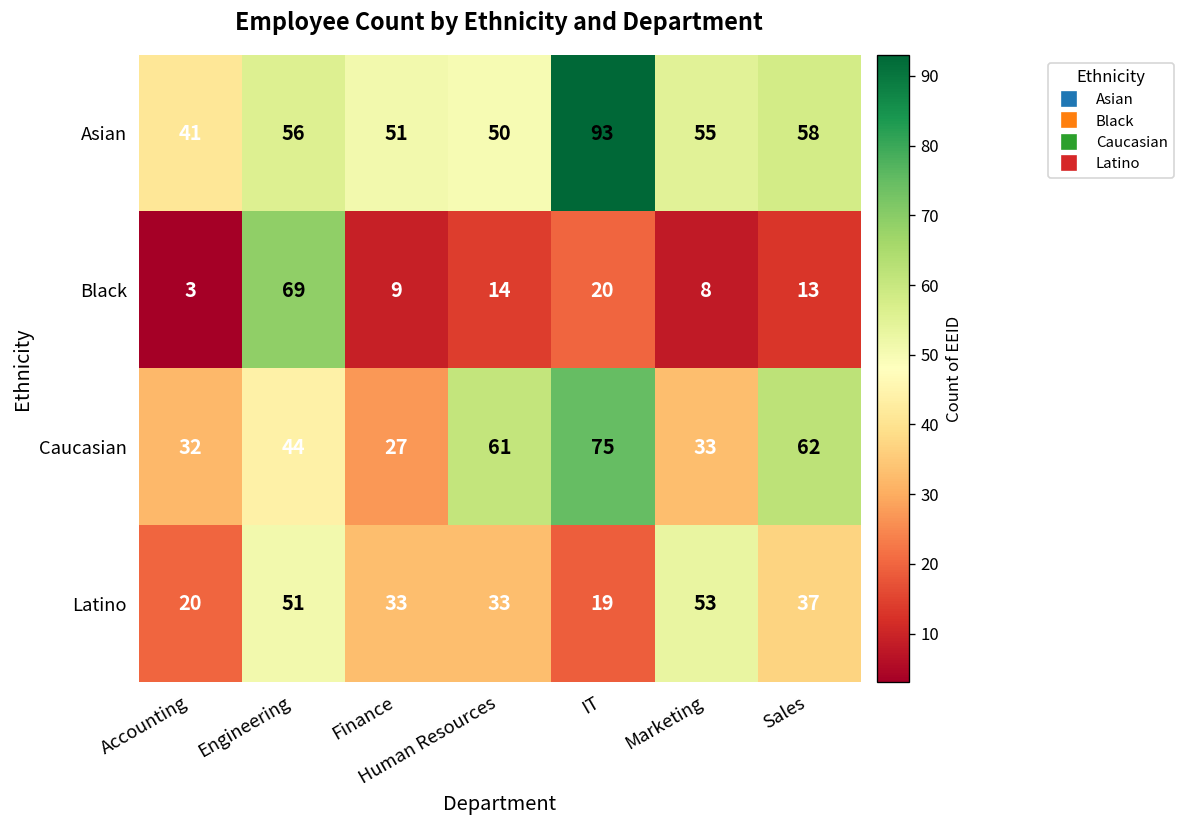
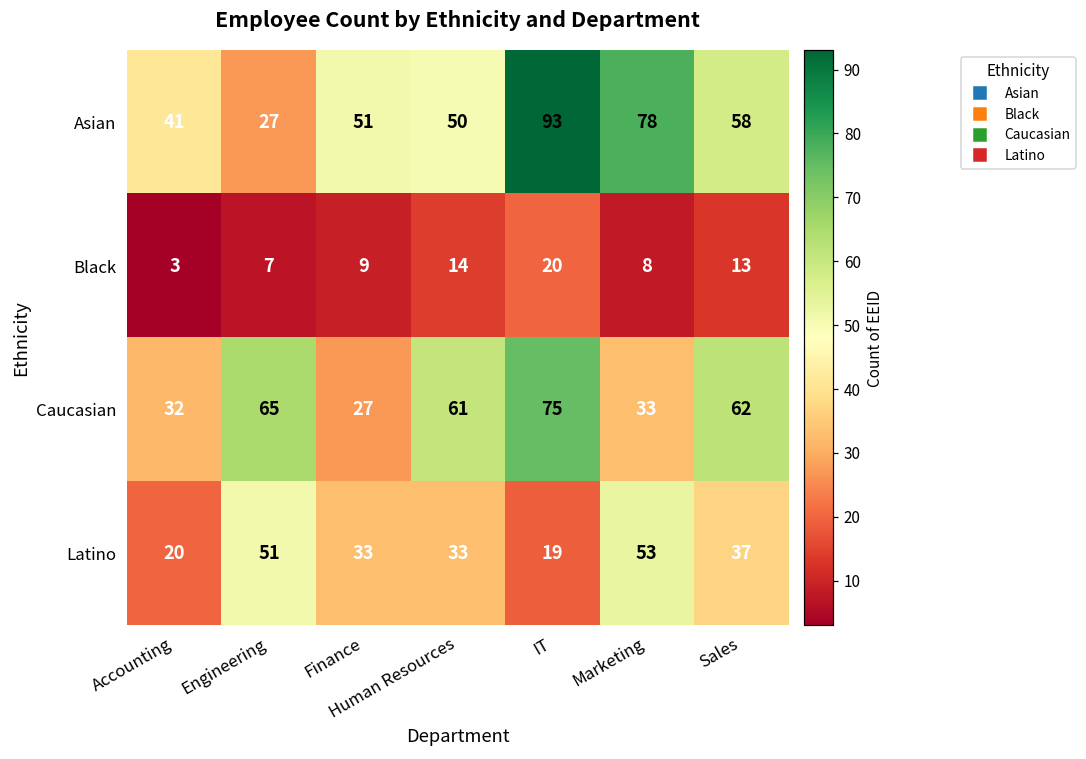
Asian, Engineering: 56 -> 27
Asian, Marketing: 55 -> 78
Black, Engineering: 69 -> 7
Caucasian, Engineering: 44 -> 65
